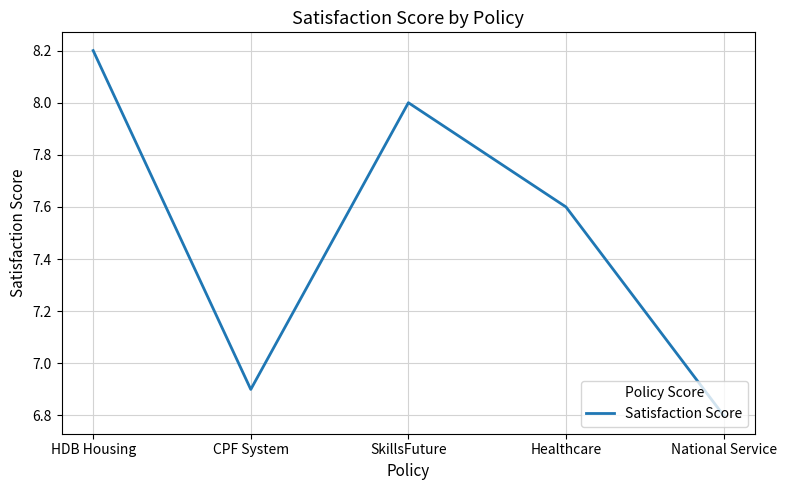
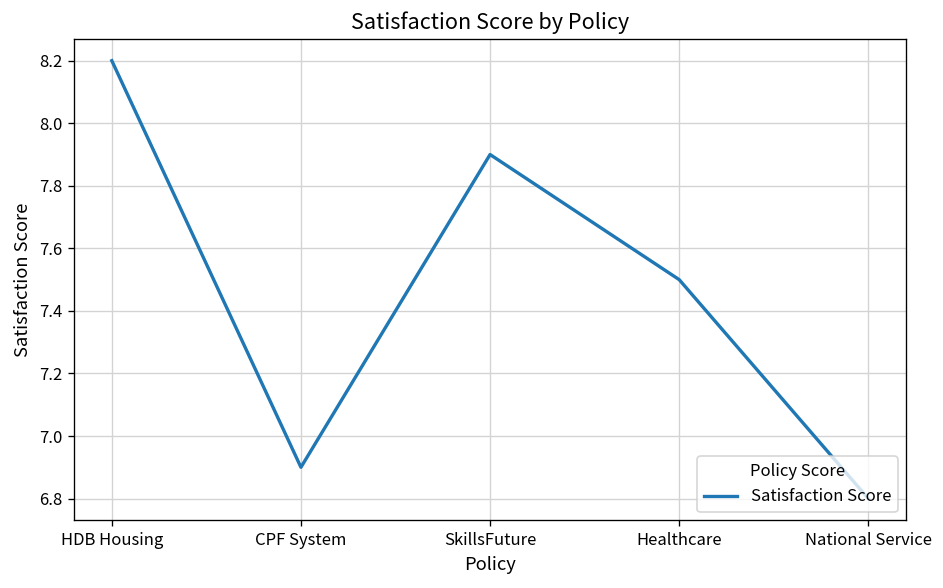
SkillsFuture: 8.0 -> 7.9
Healthcare: 7.6 -> 7.5
